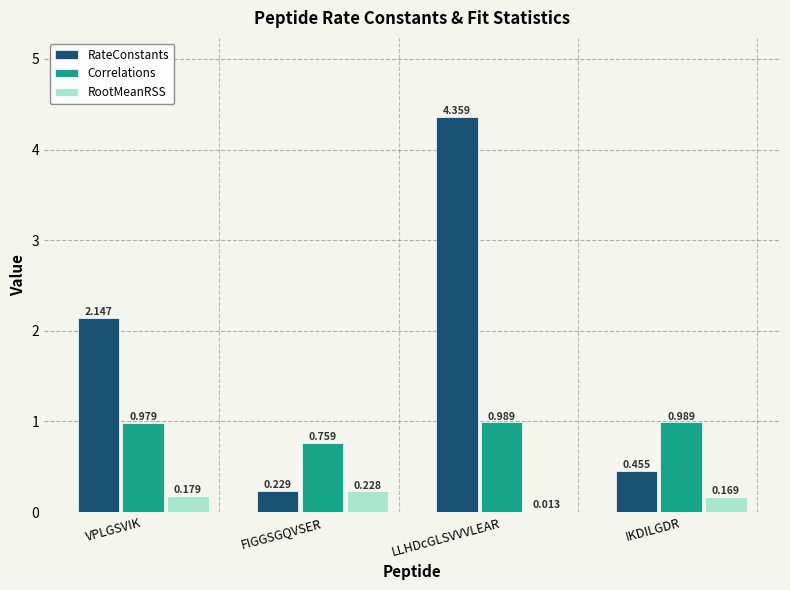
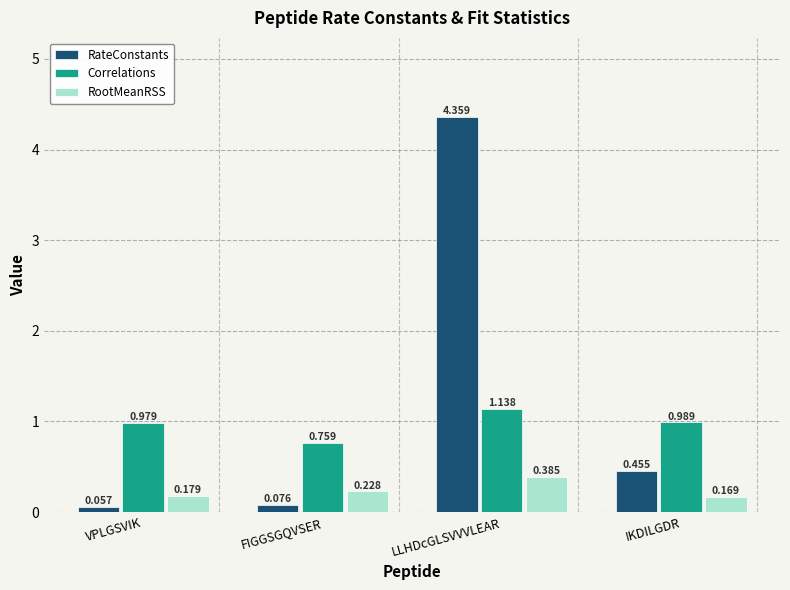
RateConstants, VPLGSVIK: 2.147 -> 0.057
RateConstants, FIGGSGQVSER: 0.229 -> 0.076
Correlations, LLHDcGLSVVVLEAR: 0.989 -> 1.138
RootMeanRSS, LLHDcGLSVVVLEAR: 0.013 -> 0.385
